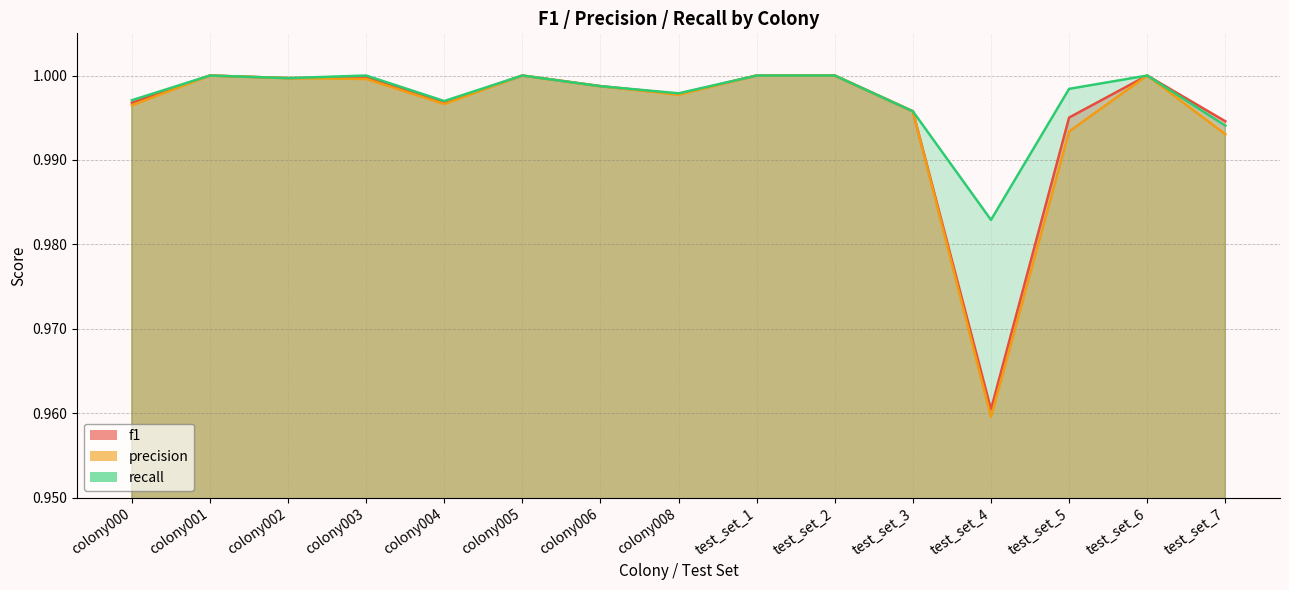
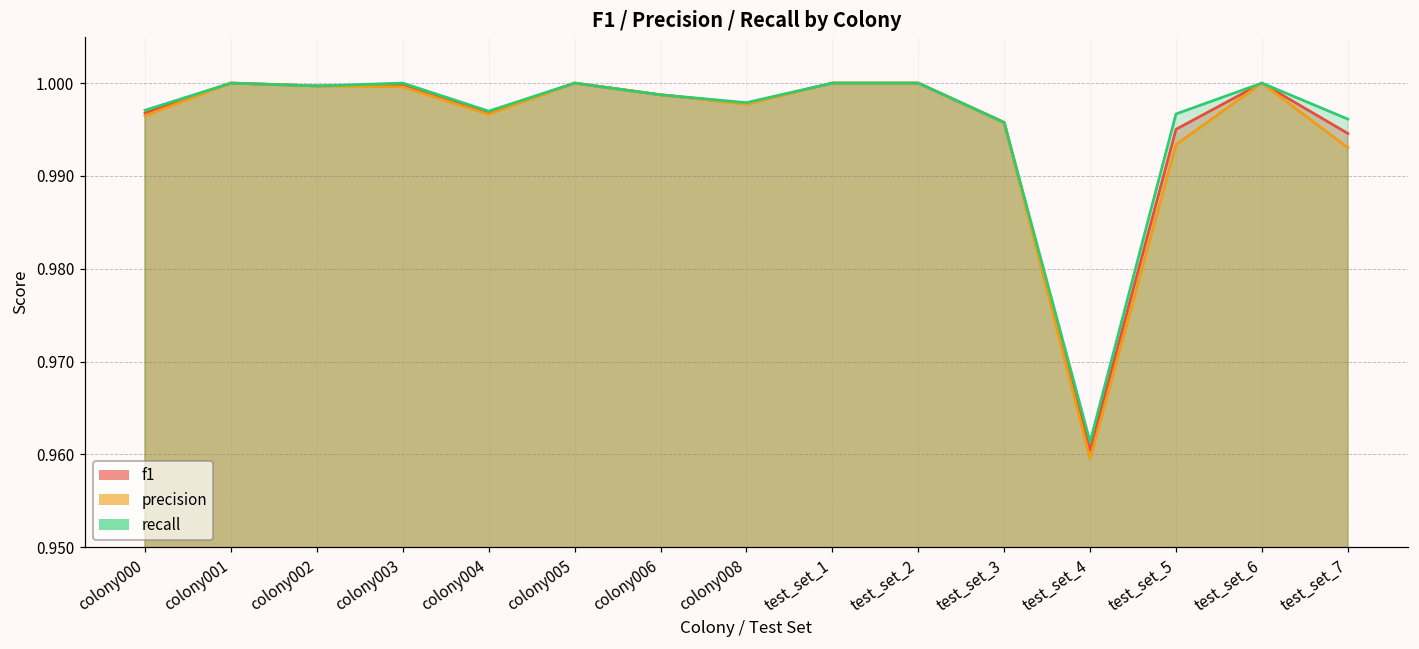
recall, test_set_4: 0.983 -> 0.961
recall, test_set_5: 0.998 -> 0.997
recall, test_set_7: 0.994 -> 0.996
